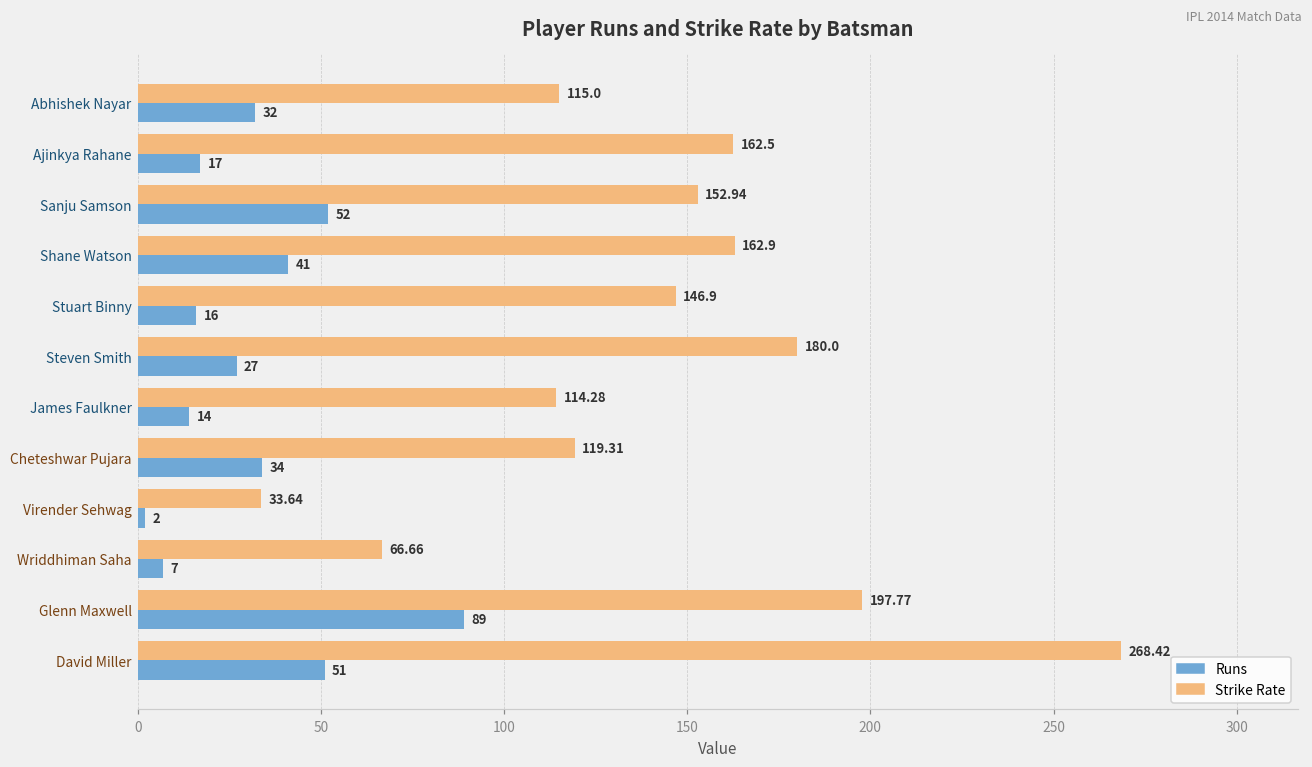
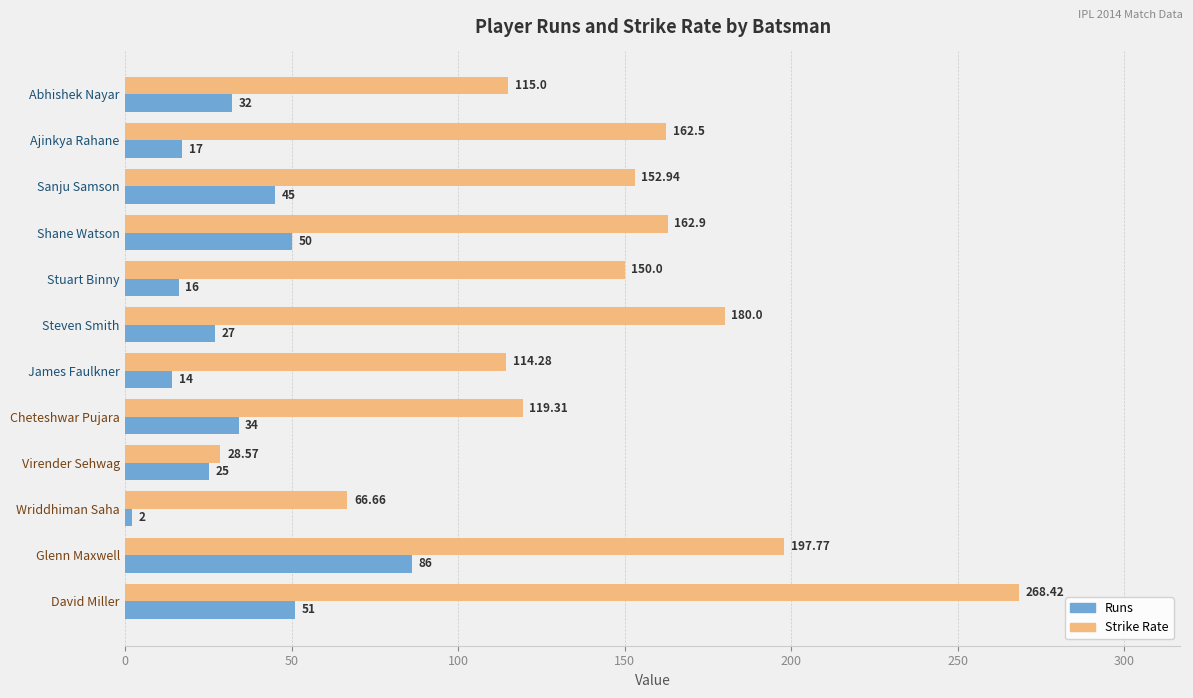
Runs, Sanju Samson: 52 -> 45
Runs, Shane Watson: 41 -> 50
Strike Rate, Stuart Binny: 146.9 -> 150.0
Strike Rate, Virender Sehwag: 33.64 -> 28.57
Runs, Virender Sehwag: 2 -> 25
Runs, Wriddhiman Saha: 7 -> 2
Runs, Glenn Maxwell: 89 -> 86
